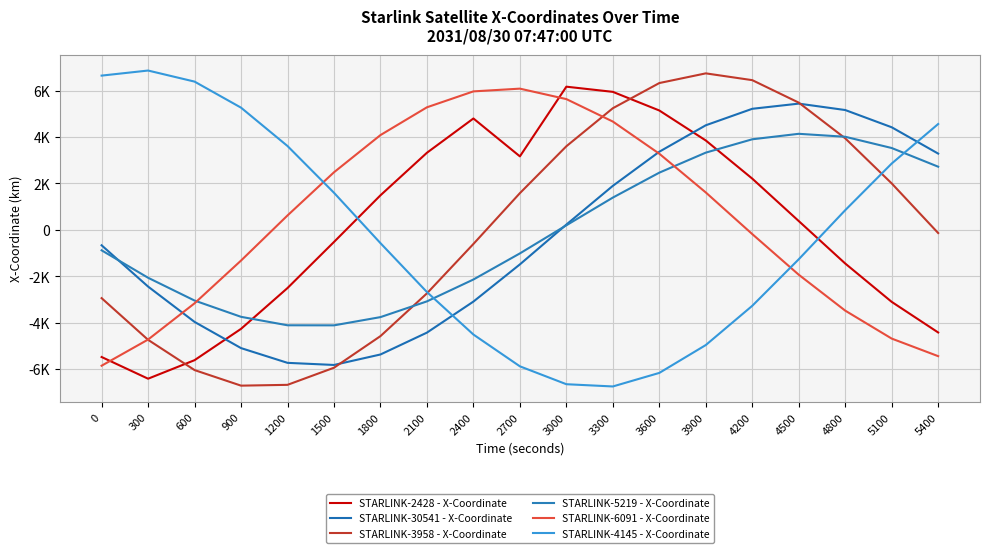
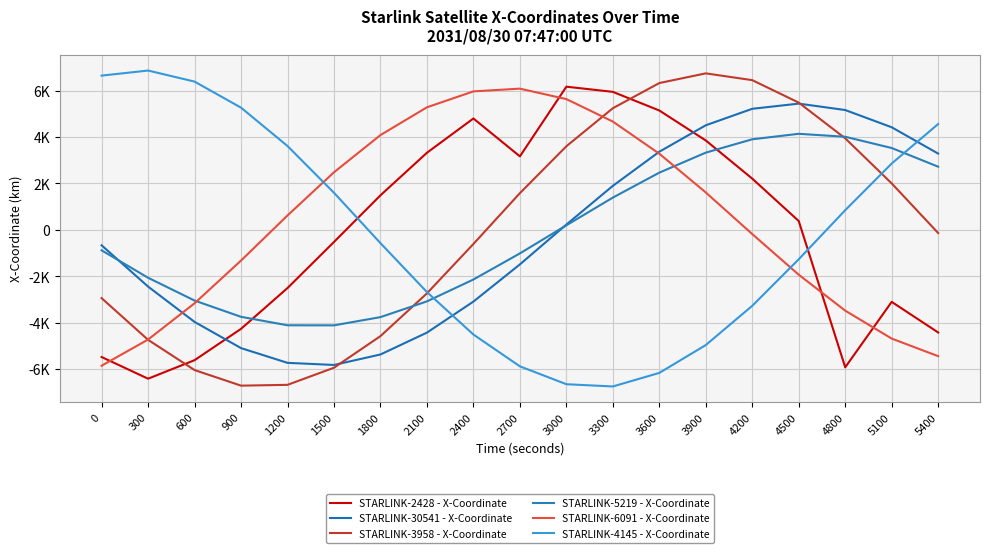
STARLINK-2428 - X-Coordinate, 4800: -1400 -> -5900
